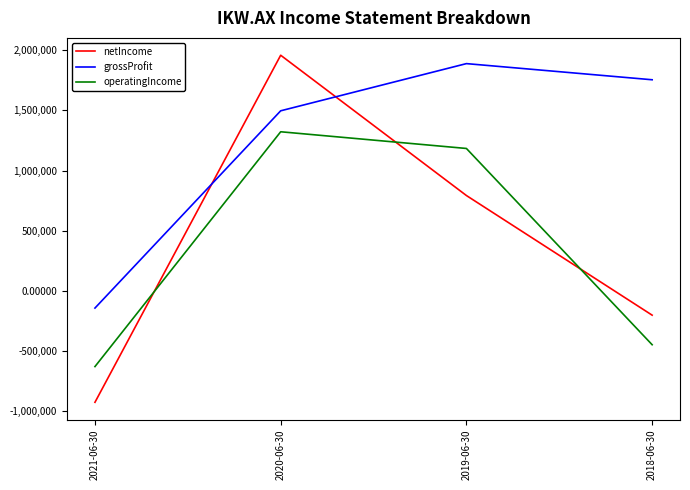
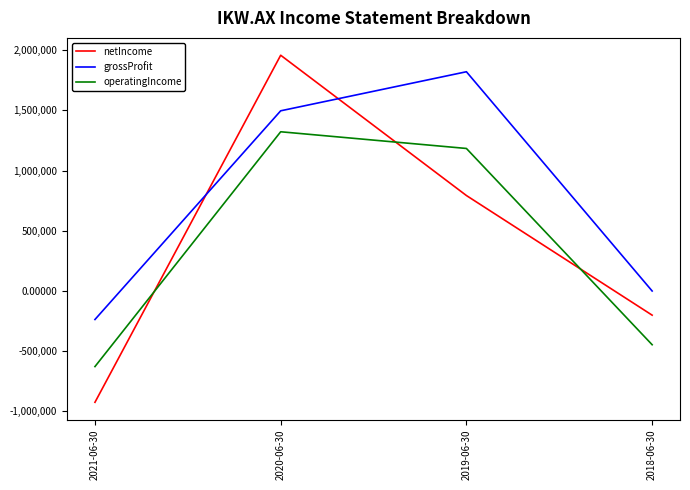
grossProfit, 2021-06-30: -140,000 -> -240,000
grossProfit, 2019-06-30: 1,890,000 -> 1,820,000
grossProfit, 2018-06-30: 1,760,000 -> 0
